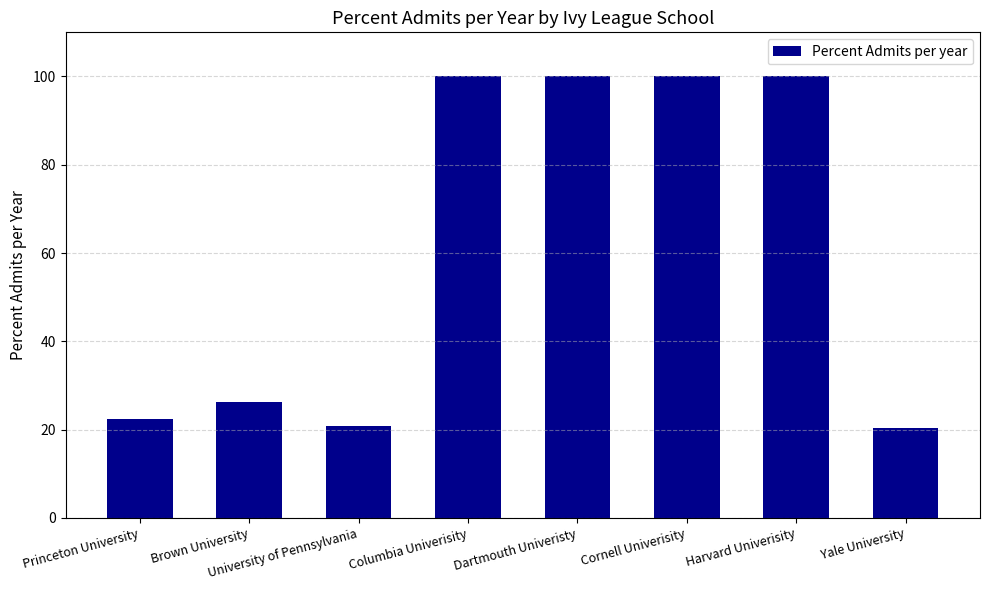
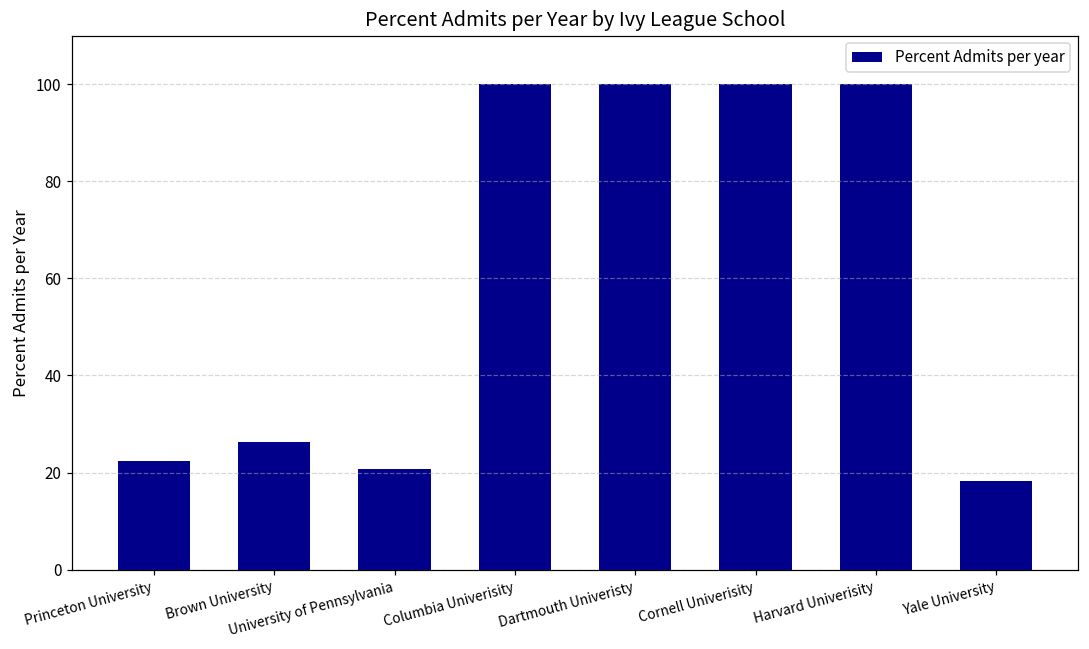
Yale University: 20 -> 18
